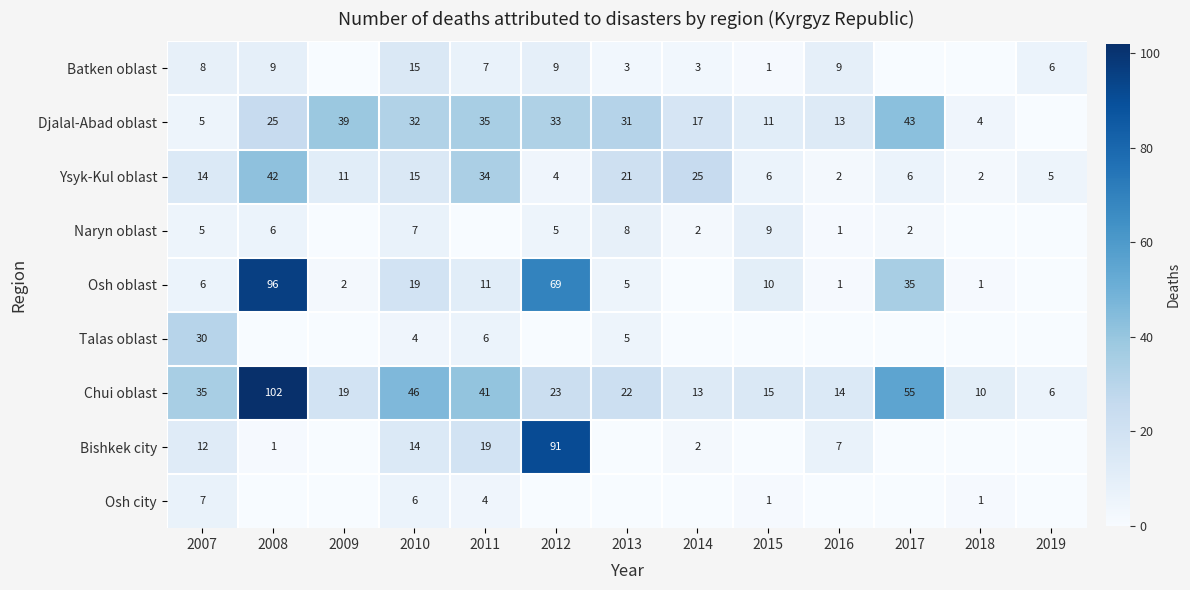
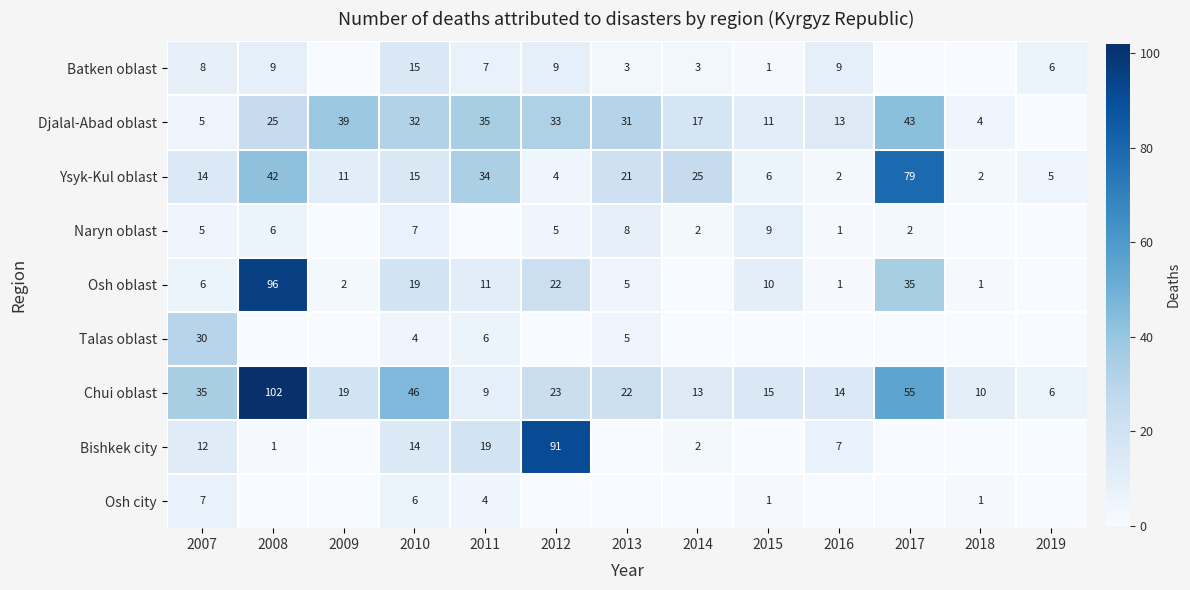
Ysyk-Kul oblast, 2017: 6 -> 79
Osh oblast, 2012: 69 -> 22
Chui oblast, 2011: 41 -> 9
